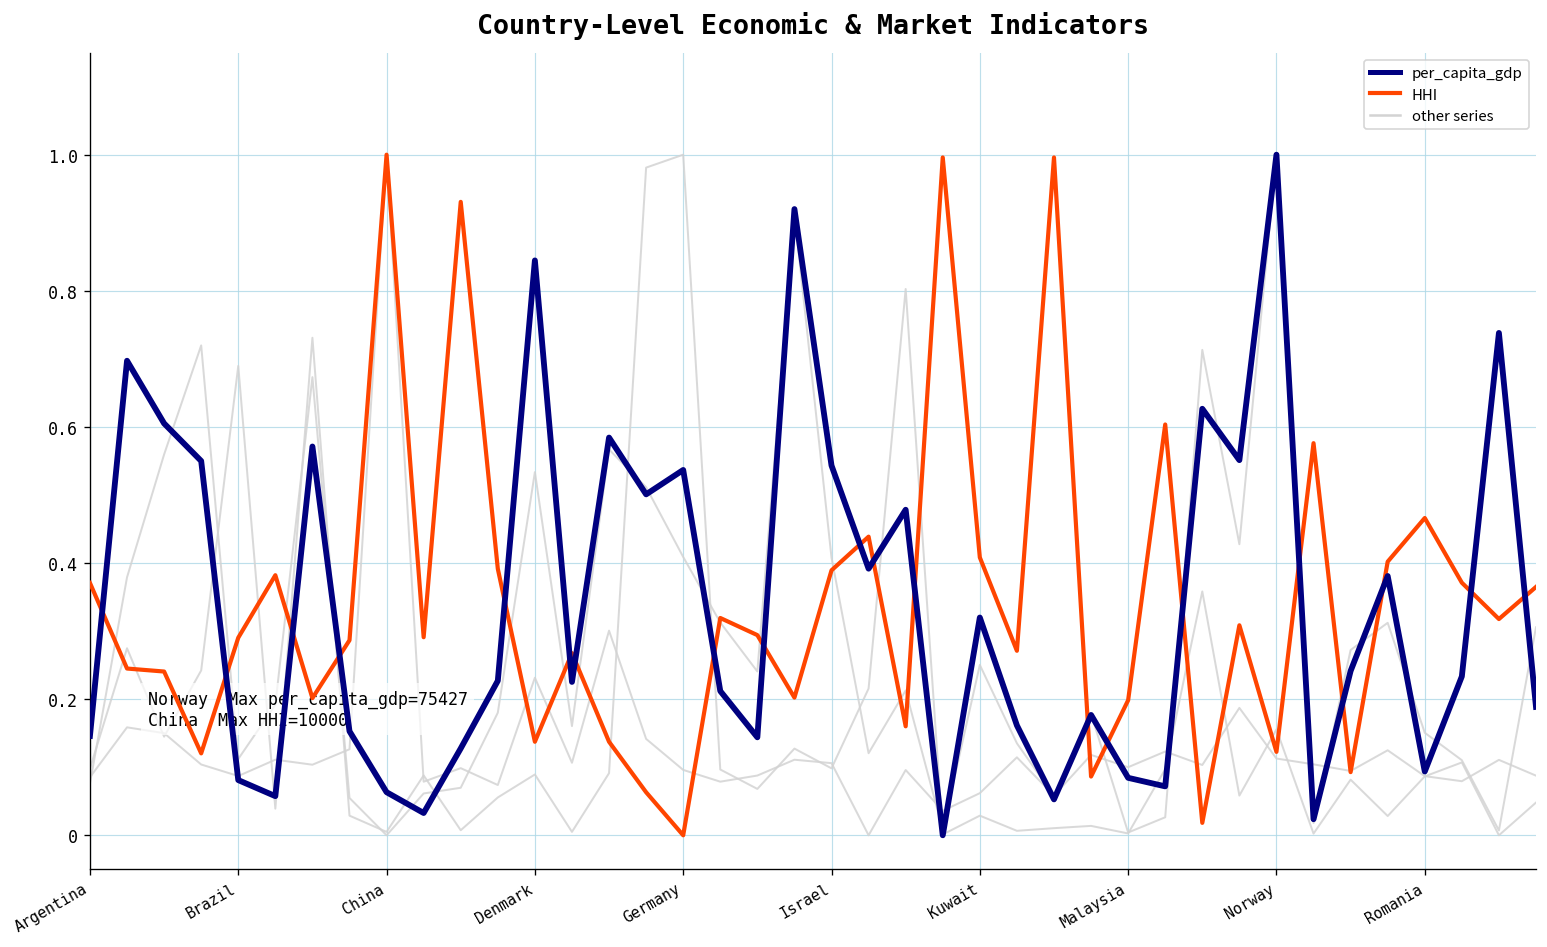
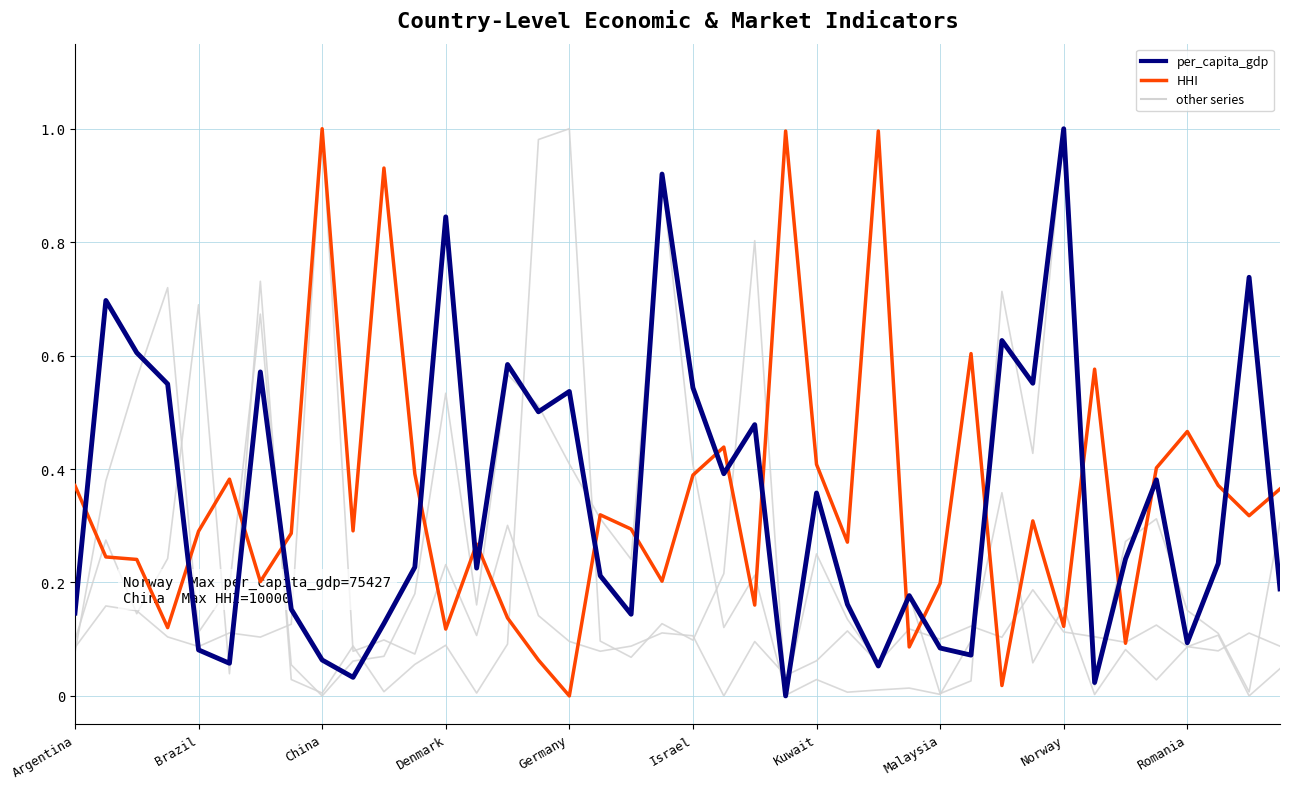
HHI, Denmark: 0.14 -> 0.12
per_capita_gdp, Kuwait: 0.32 -> 0.36
